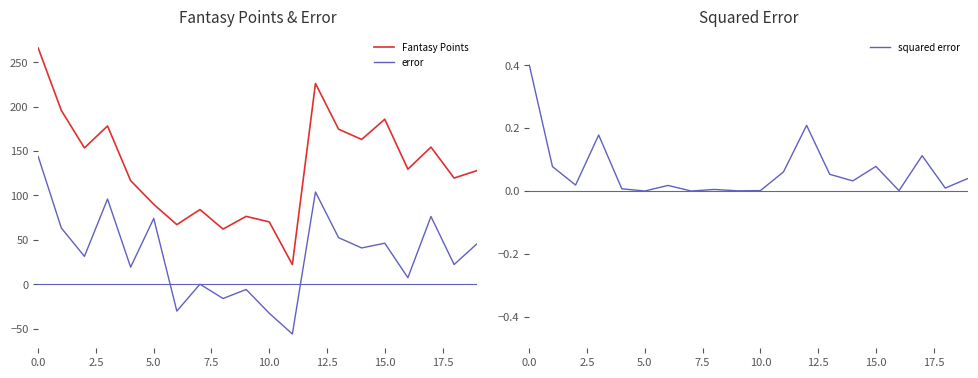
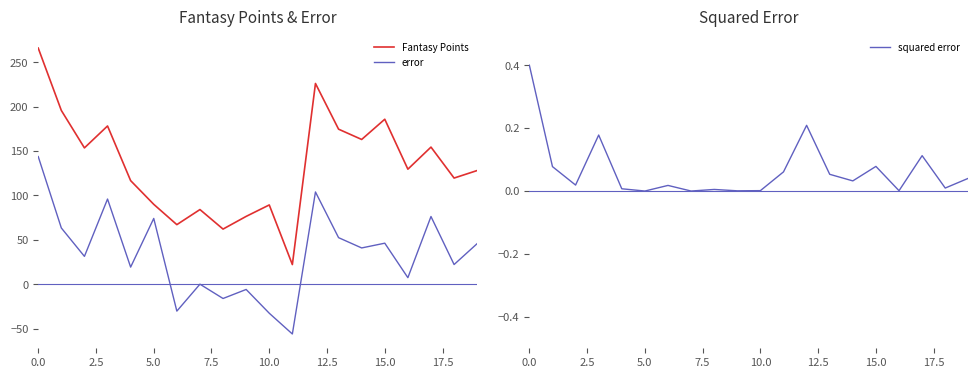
Fantasy Points & Error, Fantasy Points, 10.0: 70 -> 90
